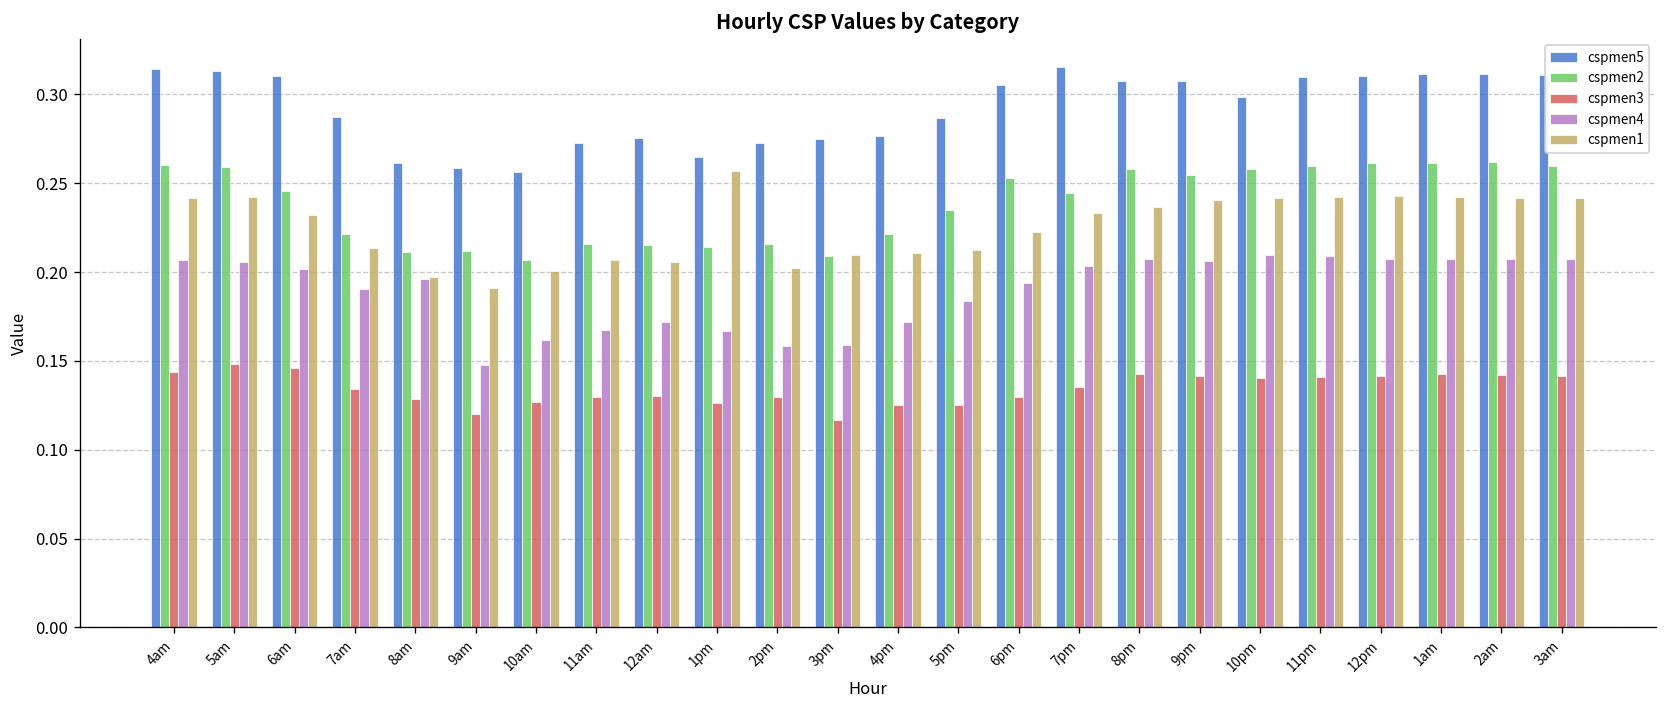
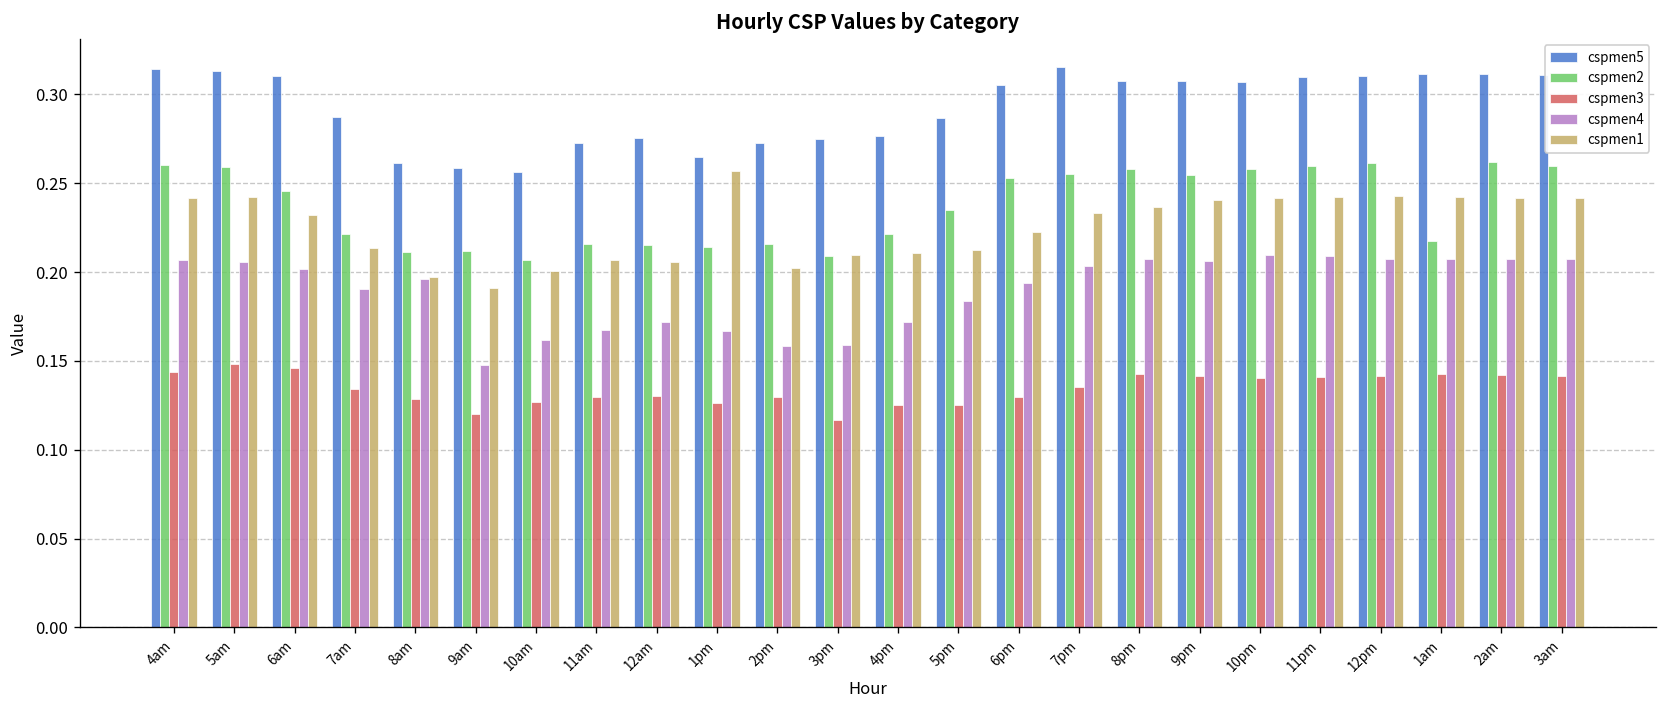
cspmen2, 7pm: 0.245 -> 0.255
cspmen5, 10pm: 0.299 -> 0.307
cspmen2, 1am: 0.261 -> 0.218
